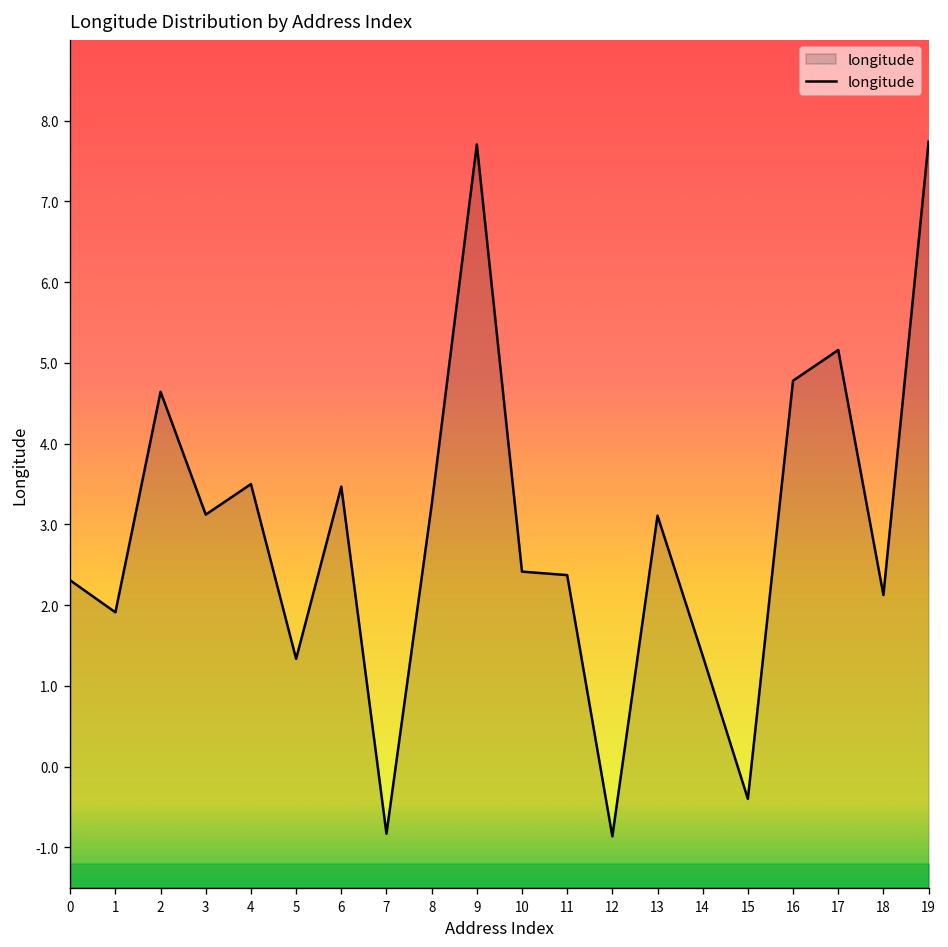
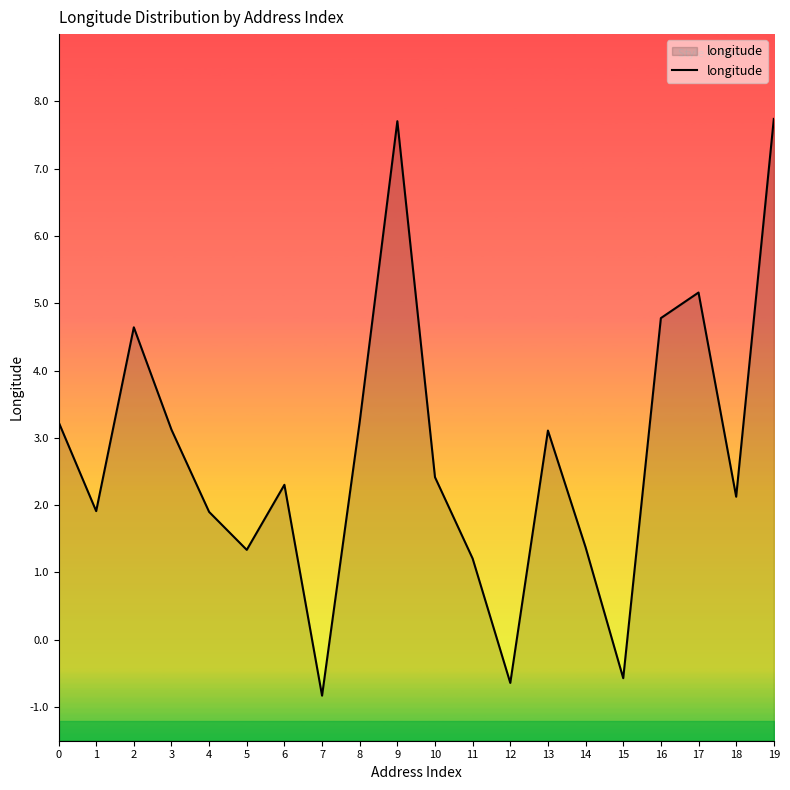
longitude, 0: 2.3 -> 3.2
longitude, 4: 3.5 -> 1.9
longitude, 6: 3.5 -> 2.3
longitude, 11: 2.4 -> 1.2
longitude, 12: -0.9 -> -0.6
longitude, 15: -0.4 -> -0.6
